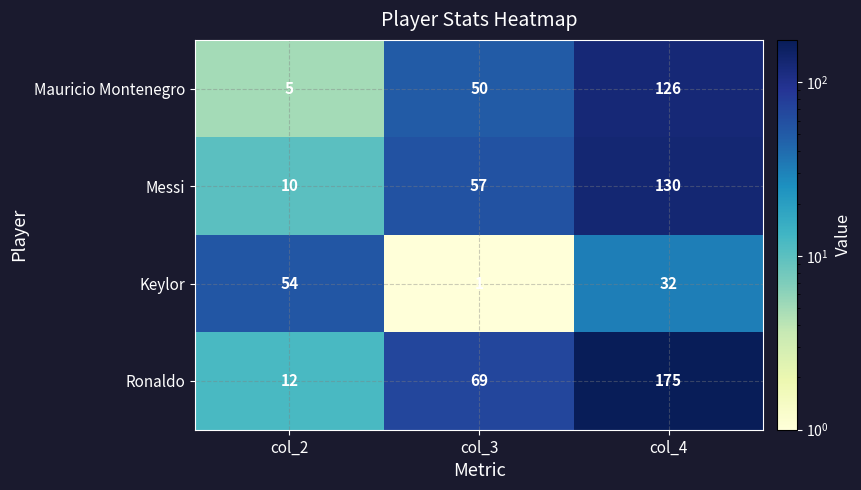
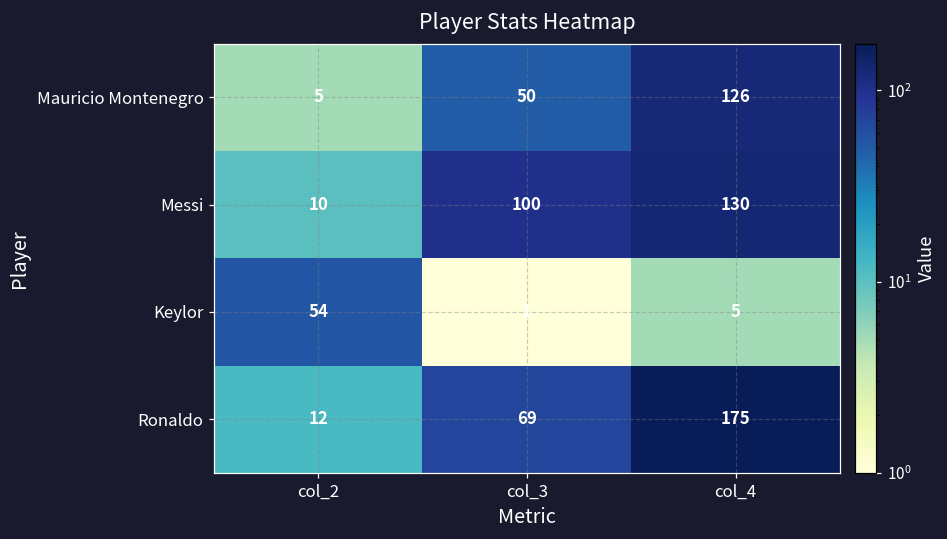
Messi, col_3: 57 -> 100
Keylor, col_4: 32 -> 5
